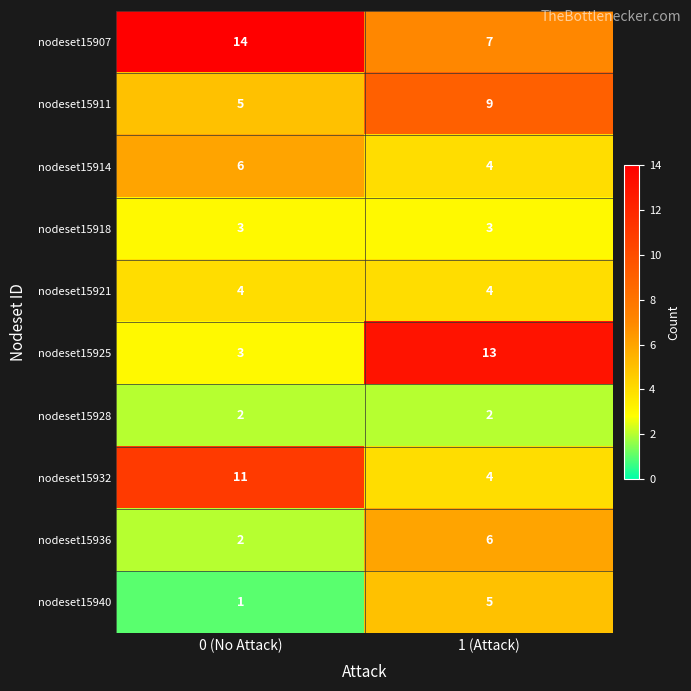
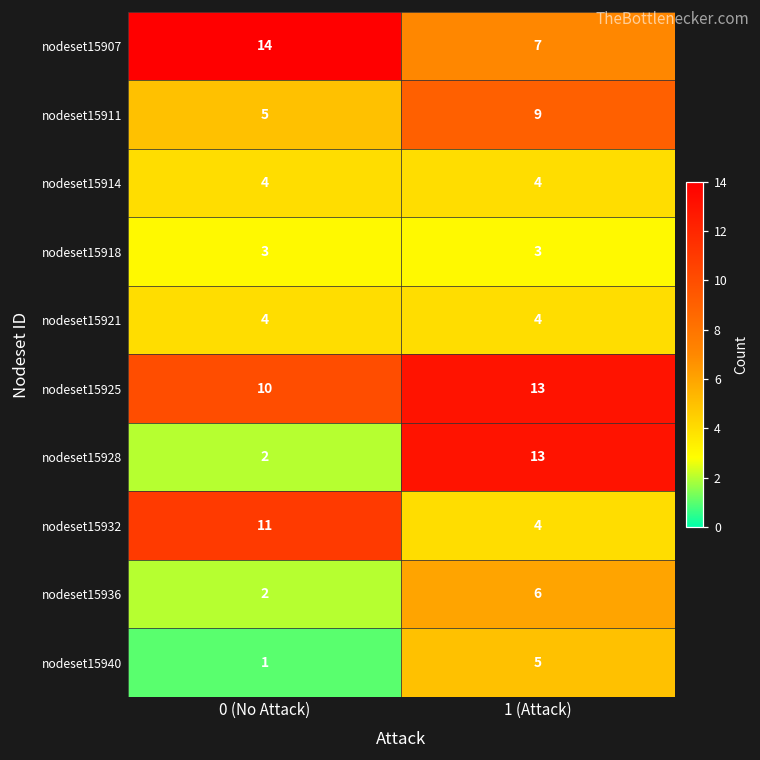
nodeset15914, 0 (No Attack): 6 -> 4
nodeset15925, 0 (No Attack): 3 -> 10
nodeset15928, 1 (Attack): 2 -> 13
